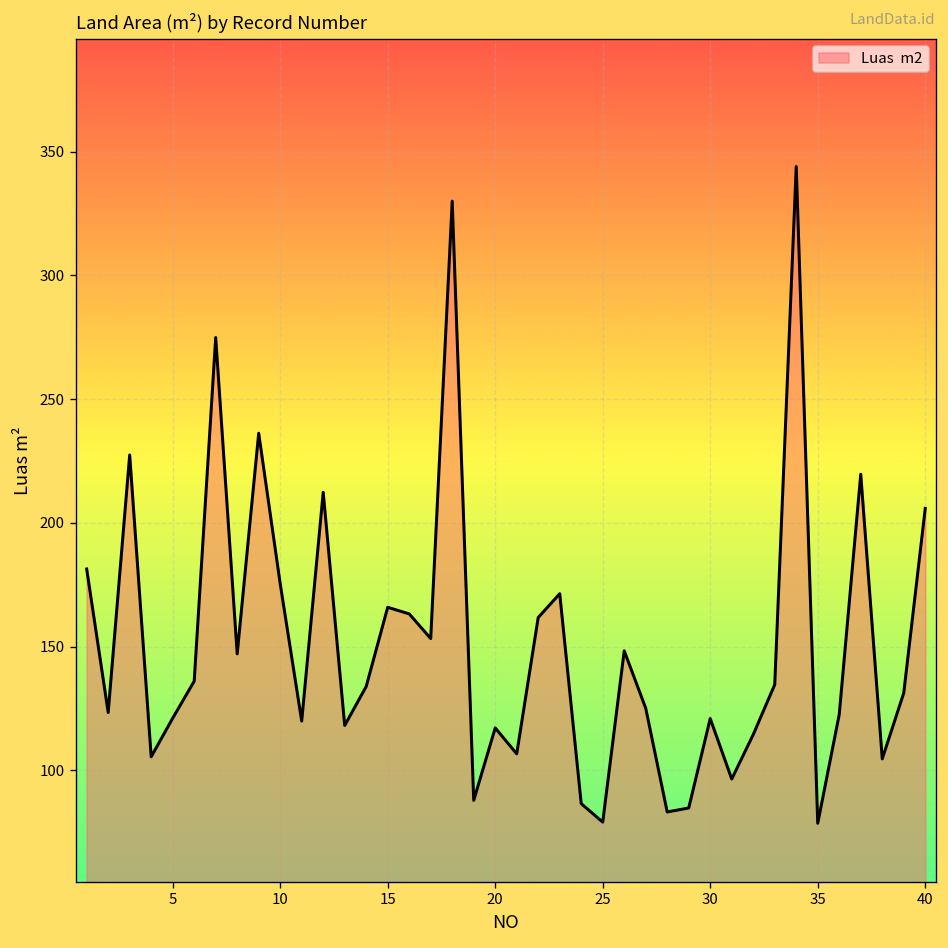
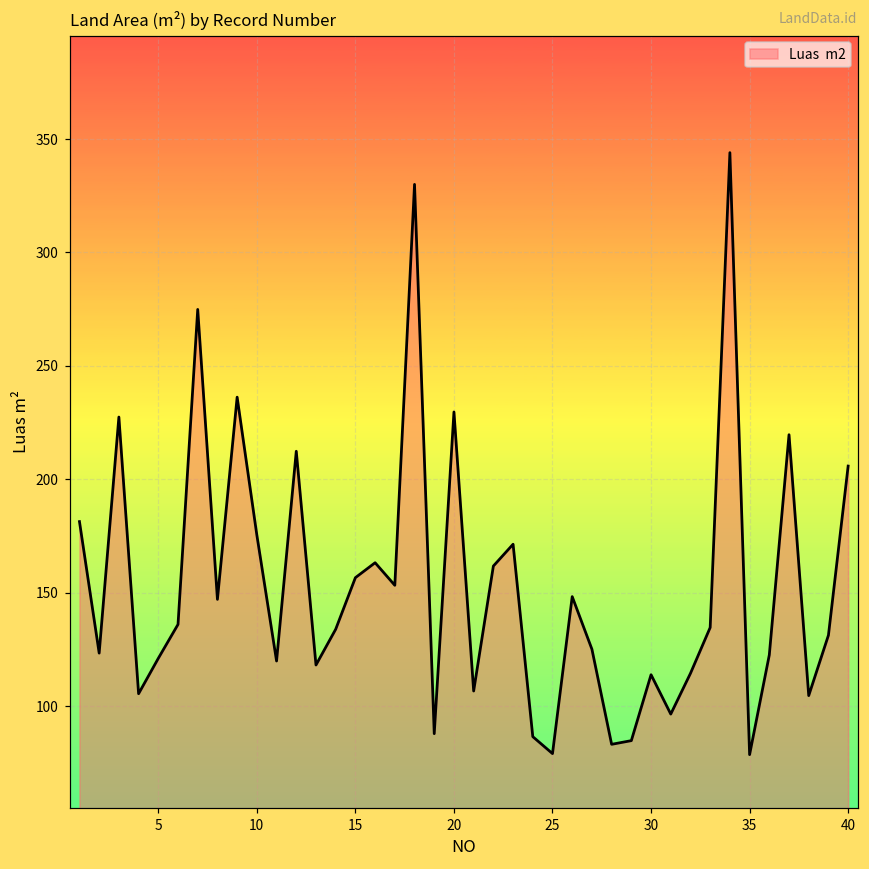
15: 166 -> 157
20: 117 -> 230
30: 121 -> 114
